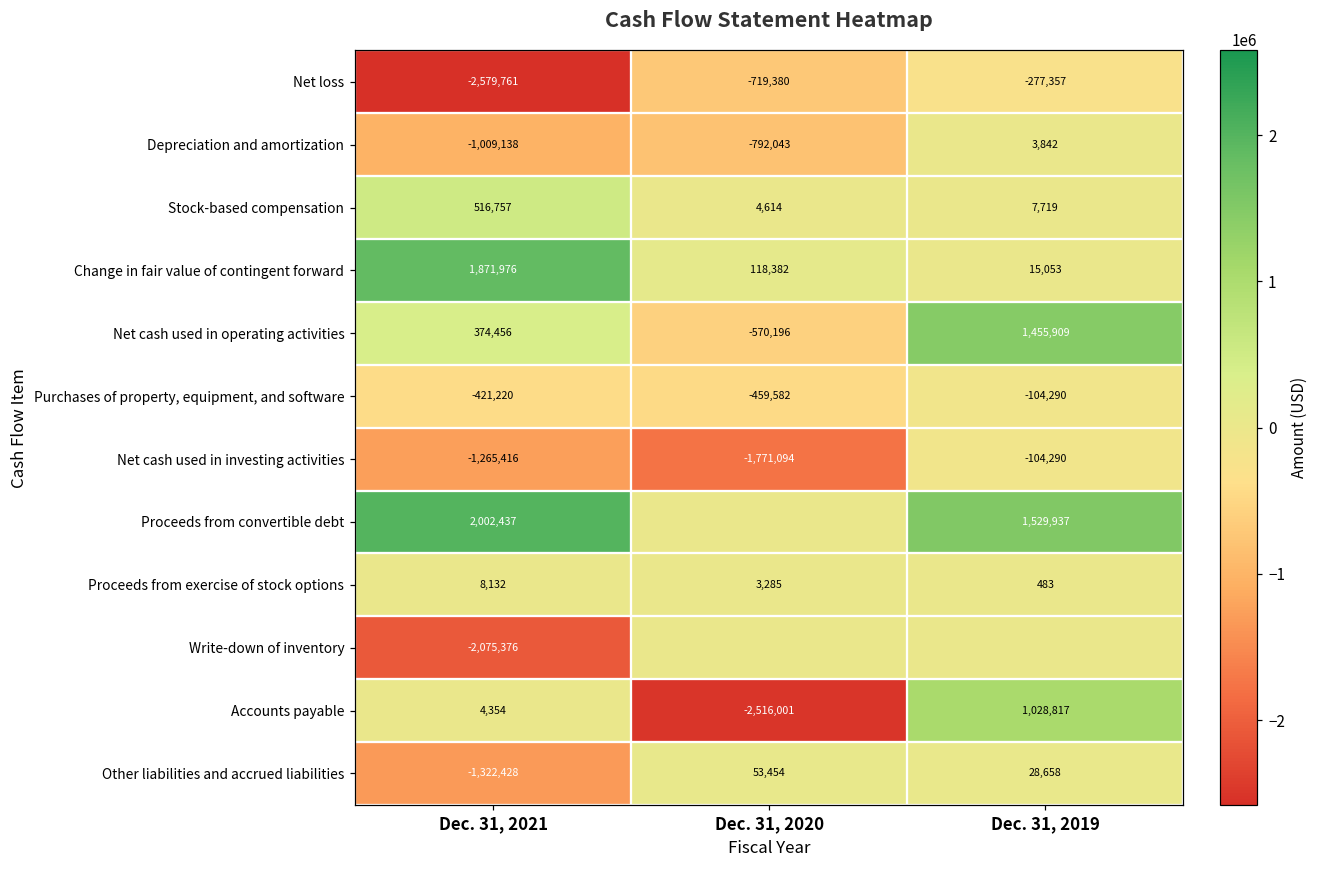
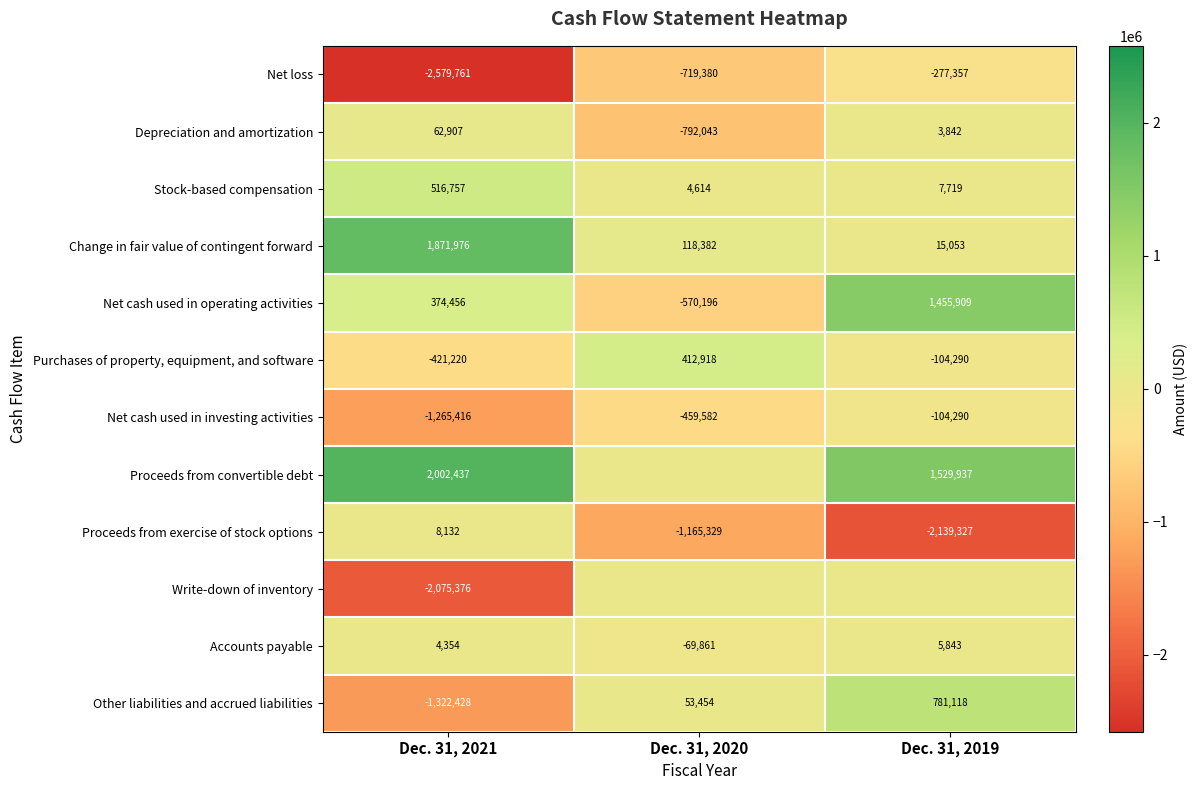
Depreciation and amortization, Dec. 31, 2021: -1,009,138 -> 62,907
Purchases of property, equipment, and software, Dec. 31, 2020: -459,582 -> 412,918
Net cash used in investing activities, Dec. 31, 2020: -1,771,094 -> -459,582
Proceeds from exercise of stock options, Dec. 31, 2020: 3,285 -> -1,165,329
Proceeds from exercise of stock options, Dec. 31, 2019: 483 -> -2,139,327
Accounts payable, Dec. 31, 2020: -2,516,001 -> -69,861
Accounts payable, Dec. 31, 2019: 1,028,817 -> 5,843
Other liabilities and accrued liabilities, Dec. 31, 2019: 28,658 -> 781,118
